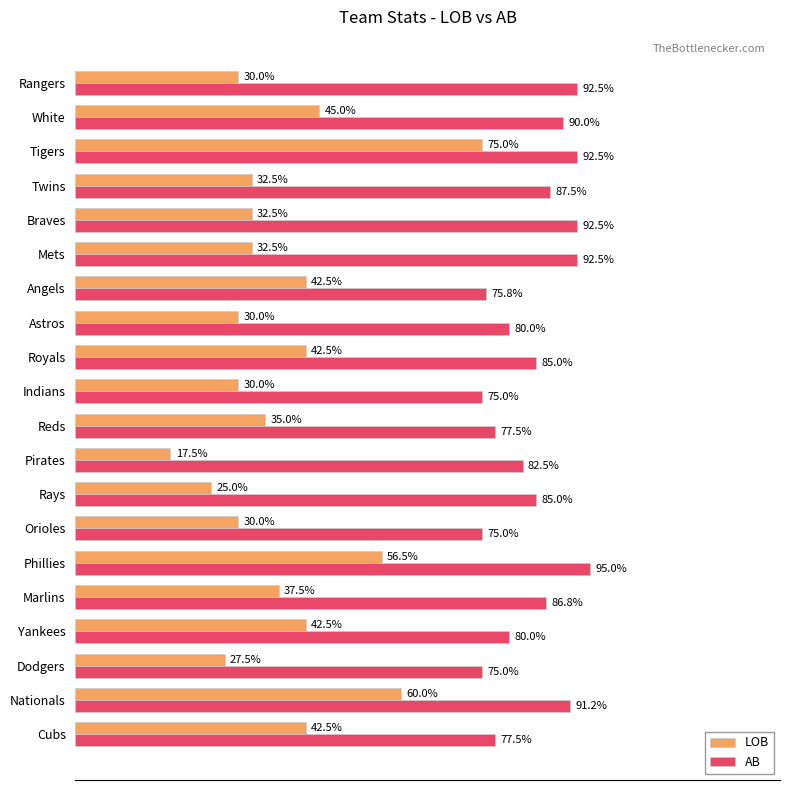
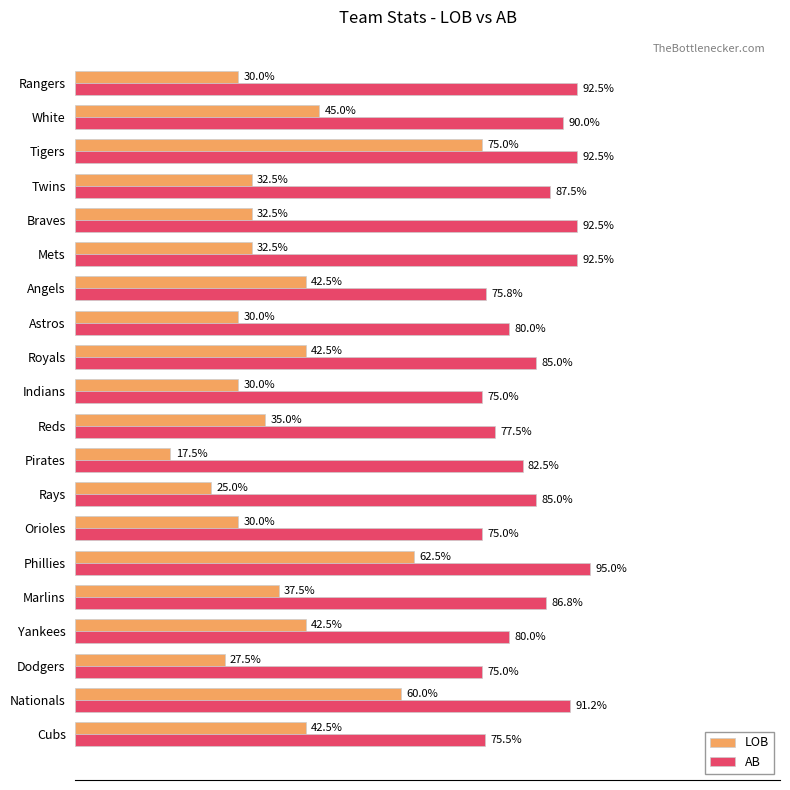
LOB, Phillies: 56.5% -> 62.5%
AB, Cubs: 77.5% -> 75.5%
